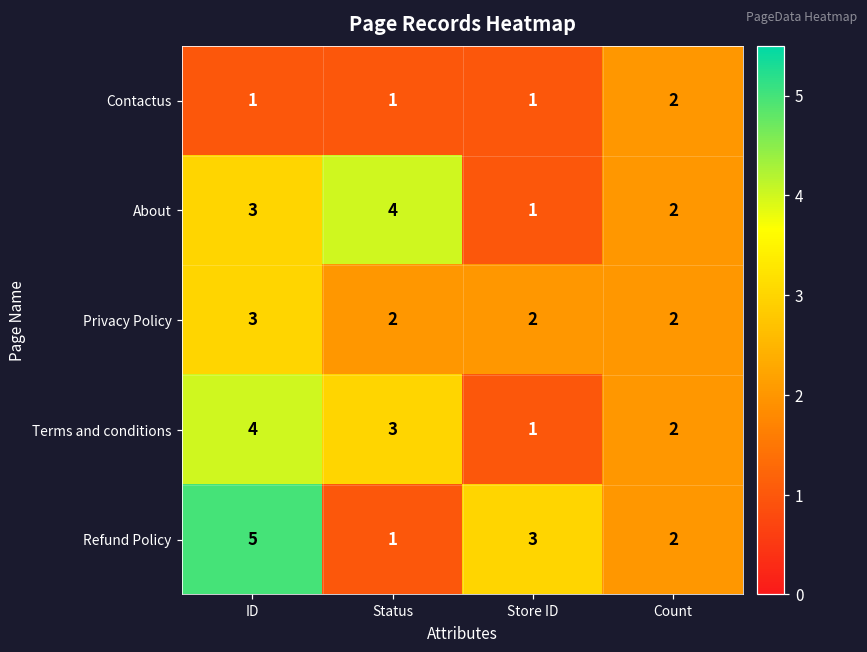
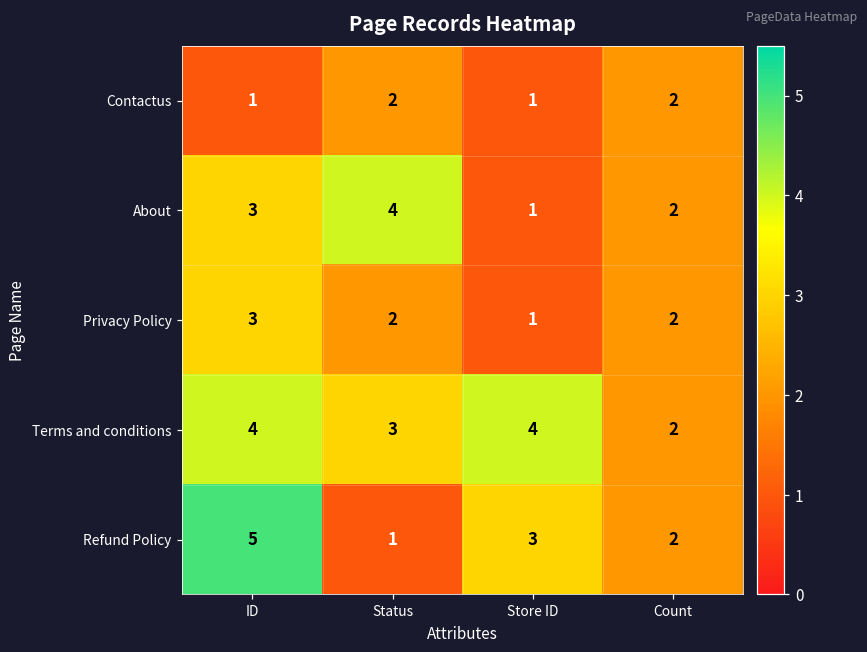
Contactus, Status: 1 -> 2
Privacy Policy, Store ID: 2 -> 1
Terms and conditions, Store ID: 1 -> 4
